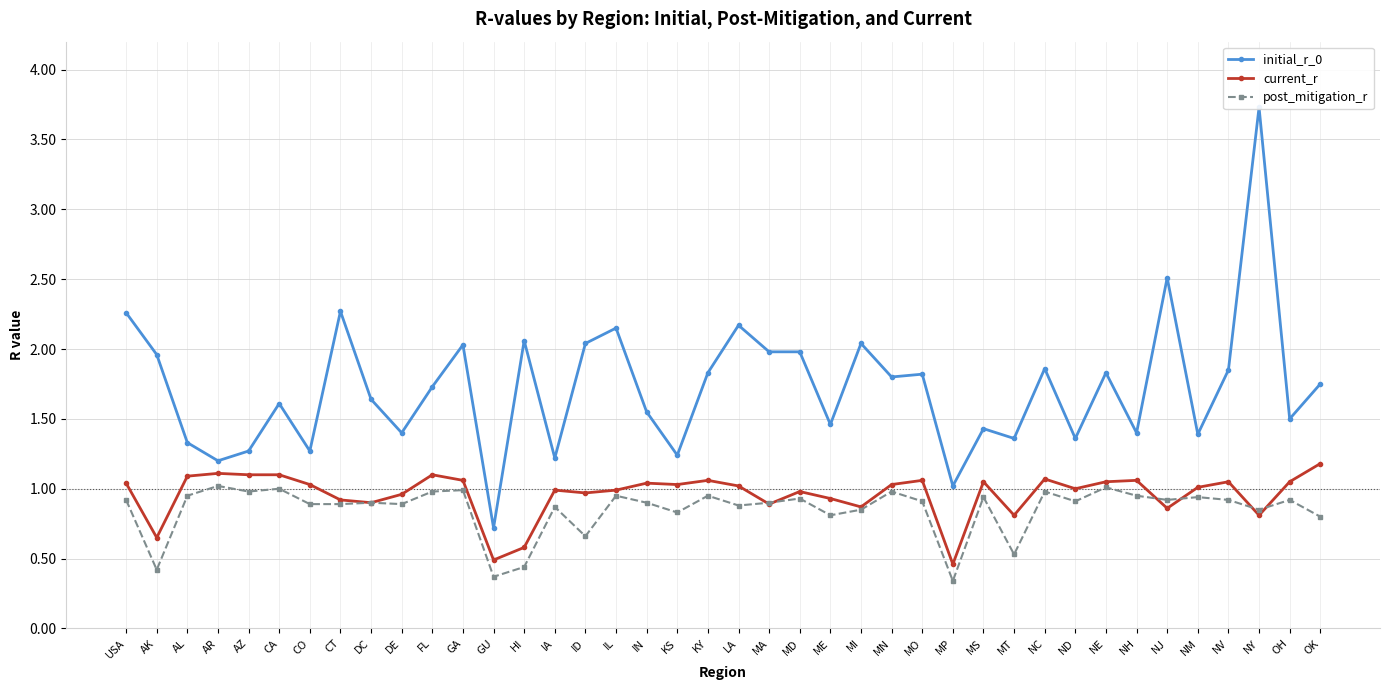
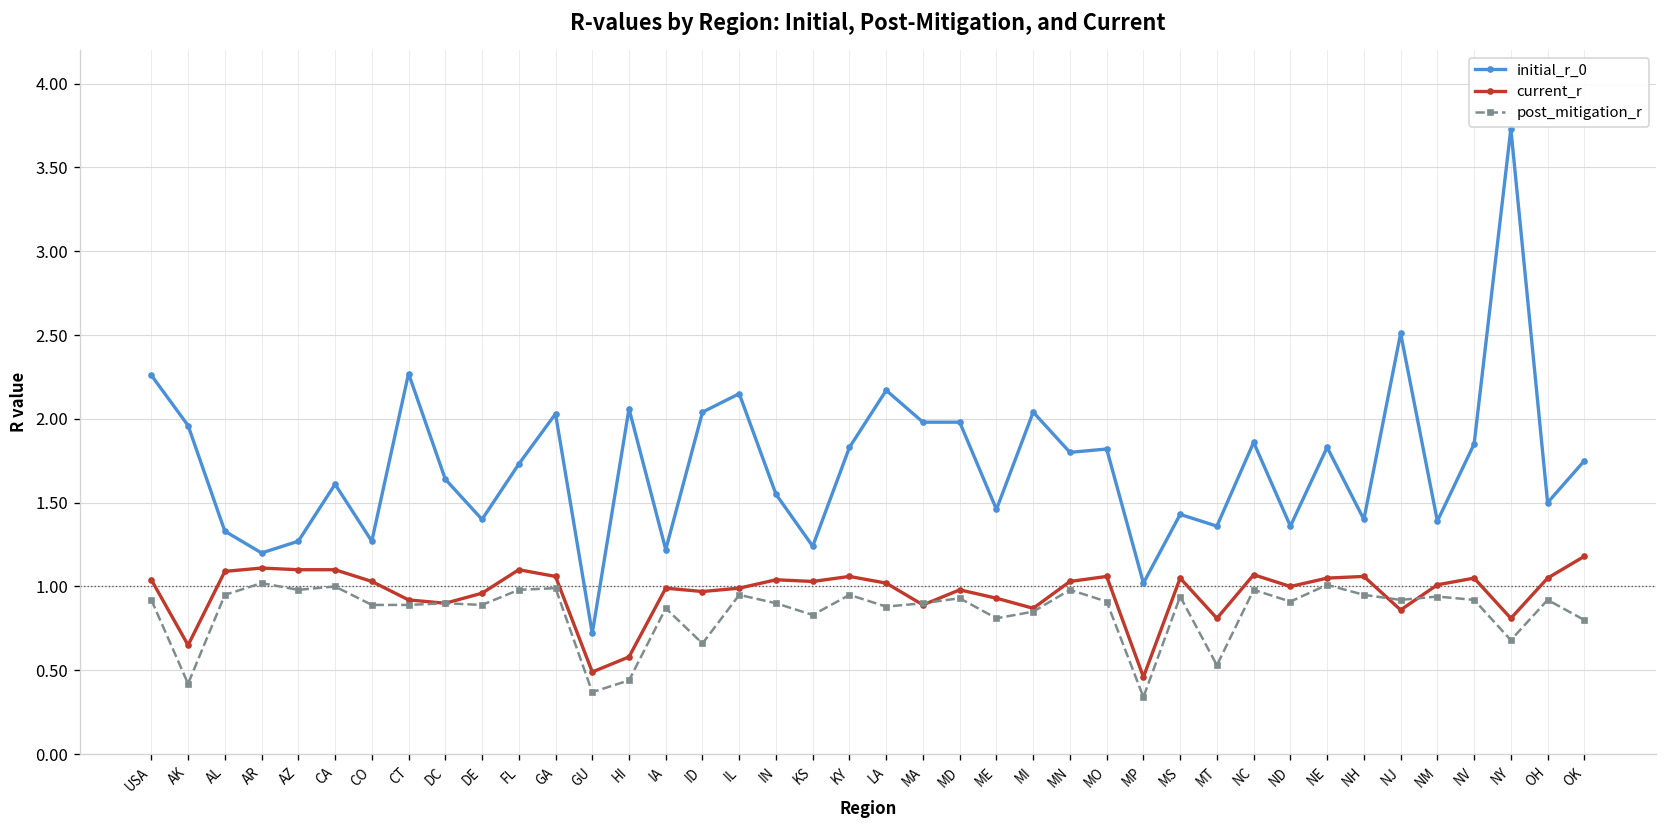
post_mitigation_r, NY: 0.85 -> 0.68
